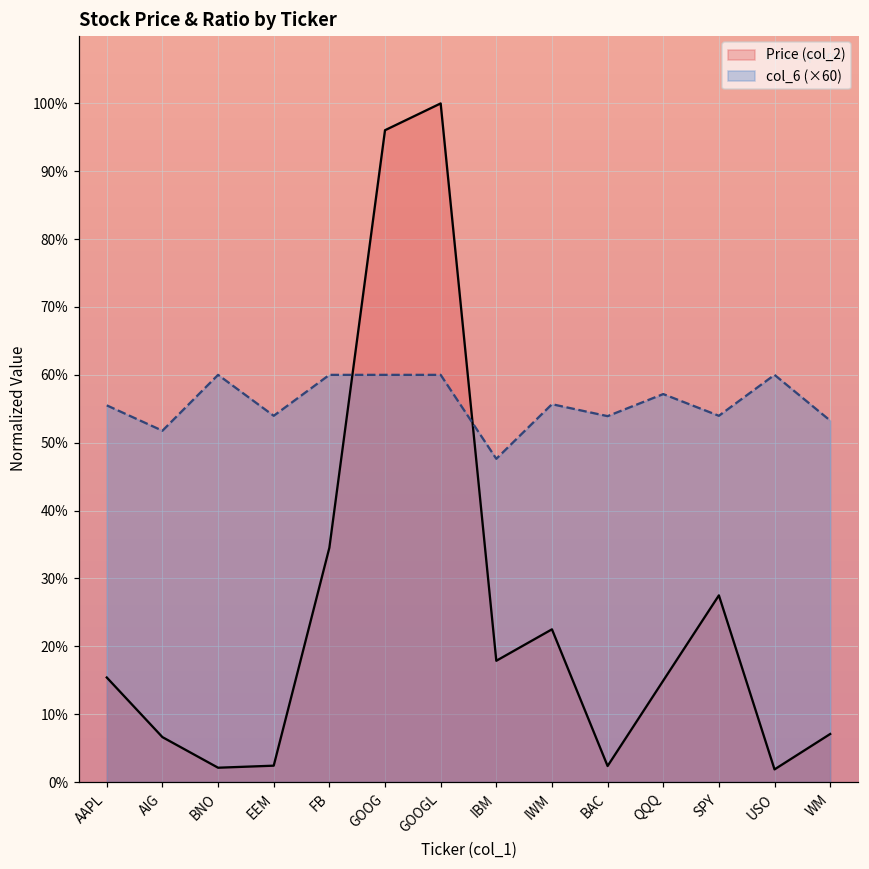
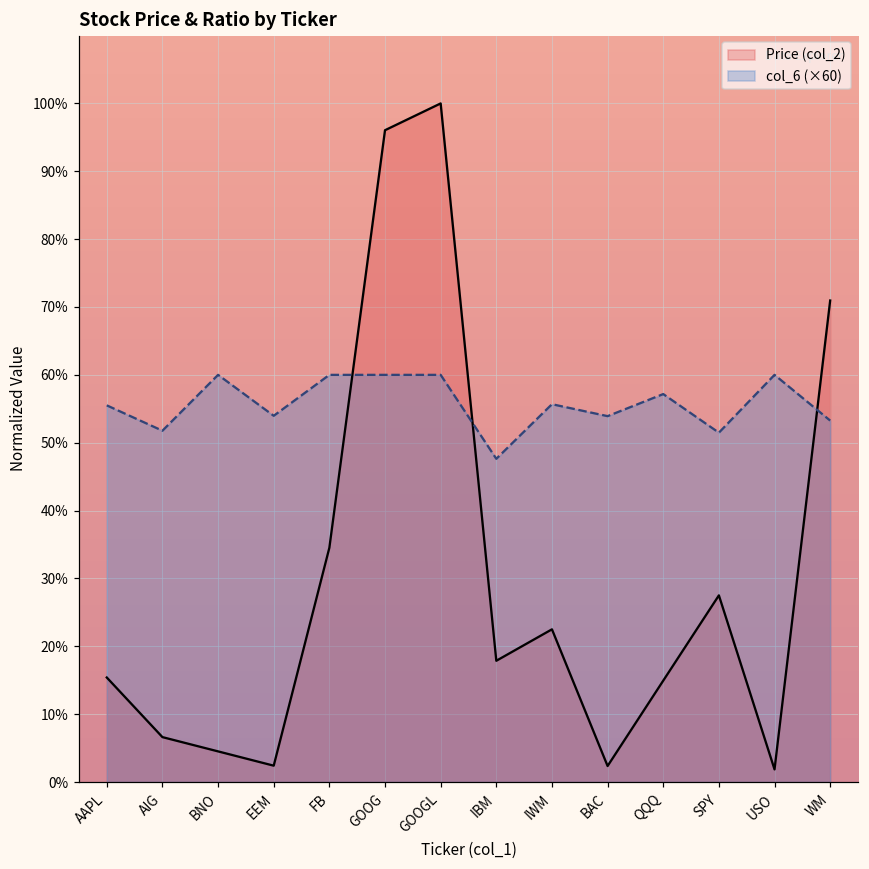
Price (col_2), BNO: 2% -> 5%
col_6 (×60), SPY: 54% -> 51%
Price (col_2), WM: 7% -> 71%
